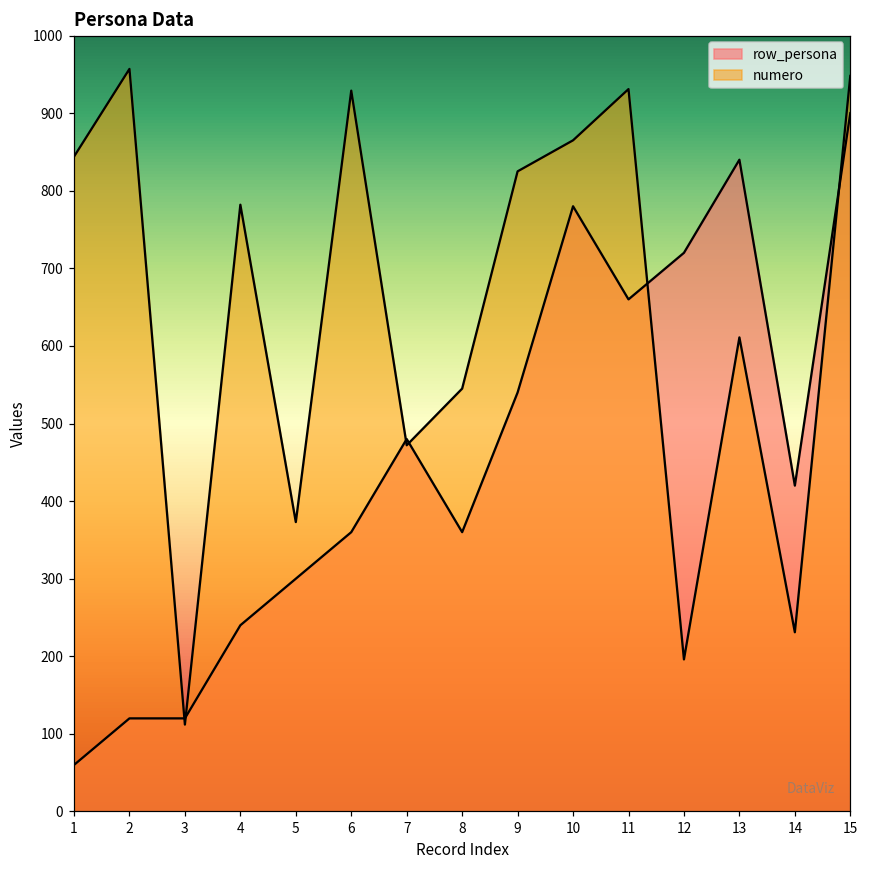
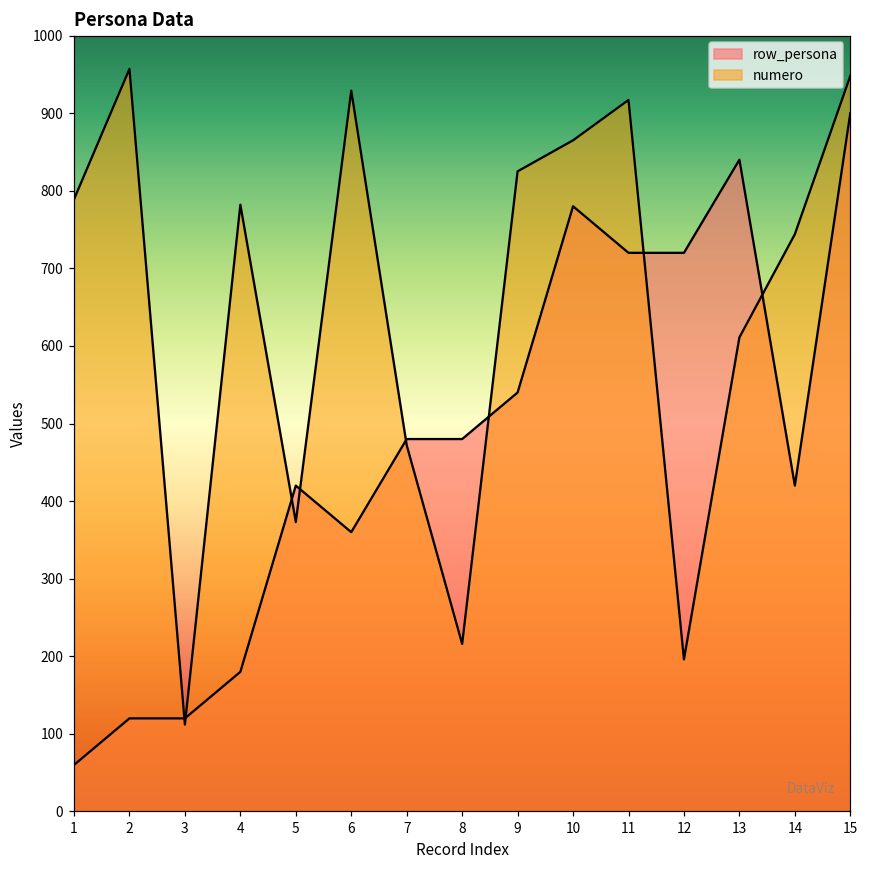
numero, 1: 840 -> 790
row_persona, 4: 240 -> 180
row_persona, 5: 300 -> 420
row_persona, 8: 360 -> 480
numero, 8: 550 -> 220
row_persona, 11: 660 -> 720
numero, 11: 930 -> 920
numero, 14: 230 -> 740
